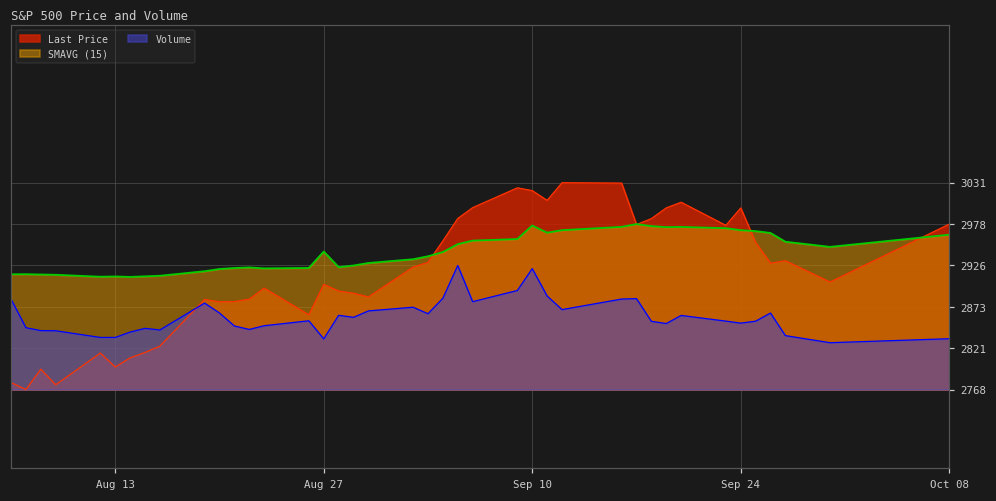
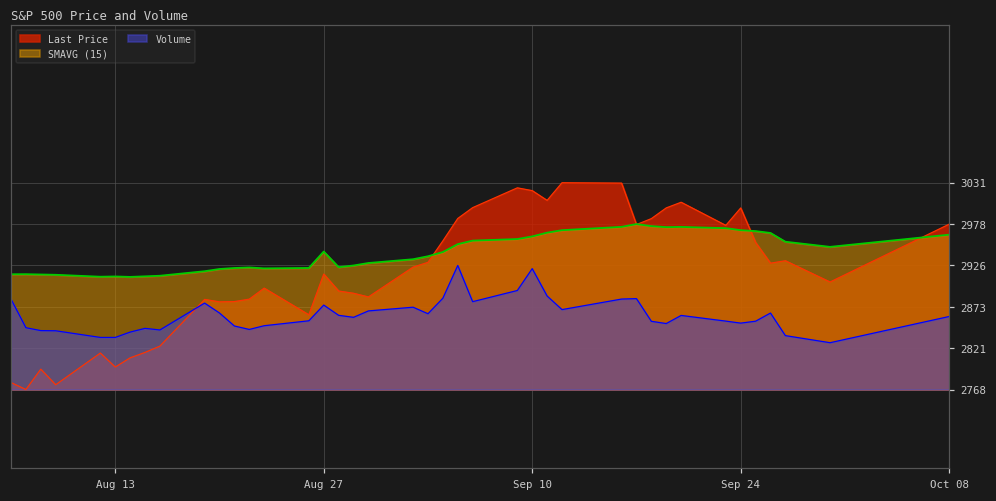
Last Price, Aug 27: 2900 -> 2920
Volume, Aug 27: 2830 -> 2880
SMAVG (15), Sep 10: 2980 -> 2960
Volume, Oct 08: 2830 -> 2860
